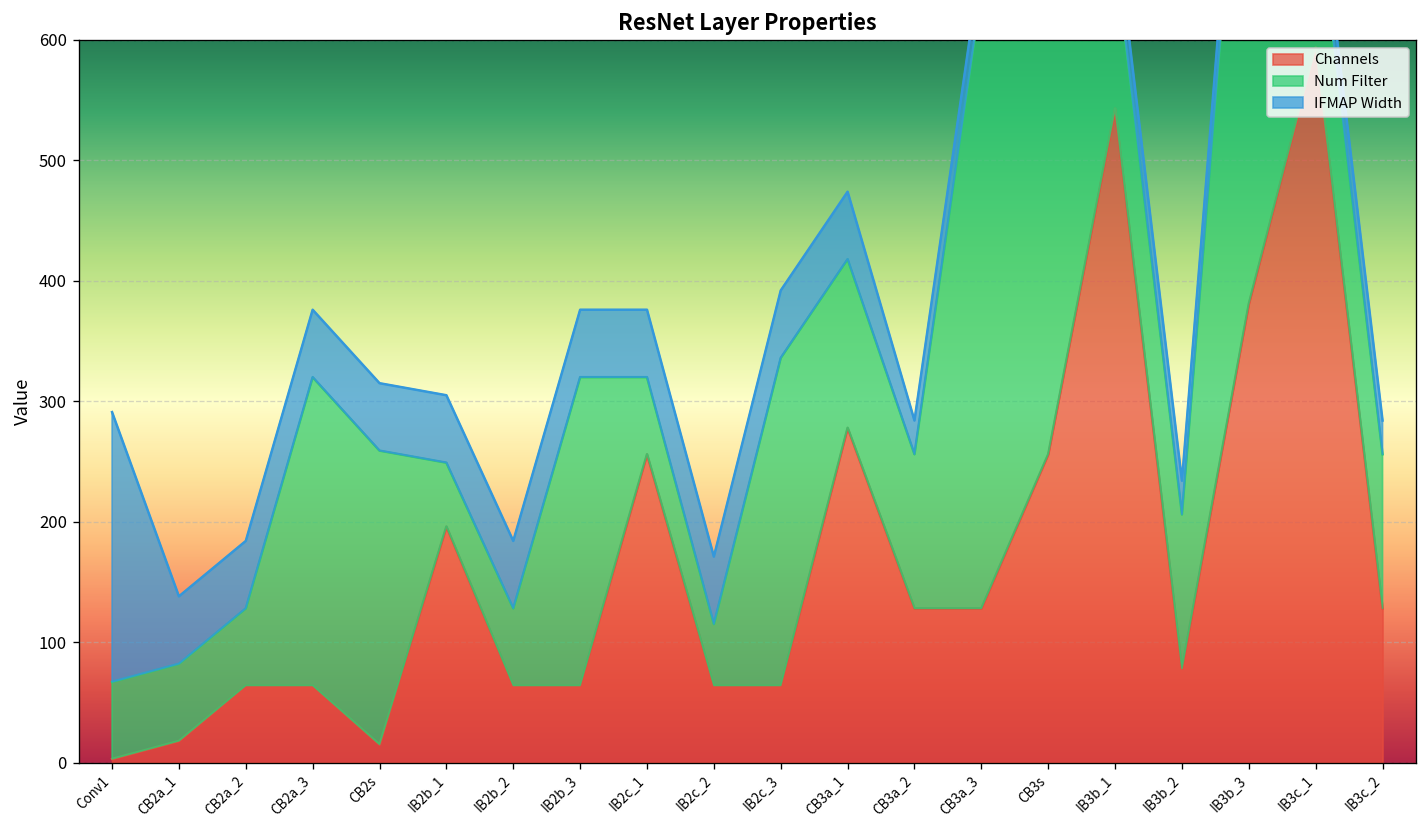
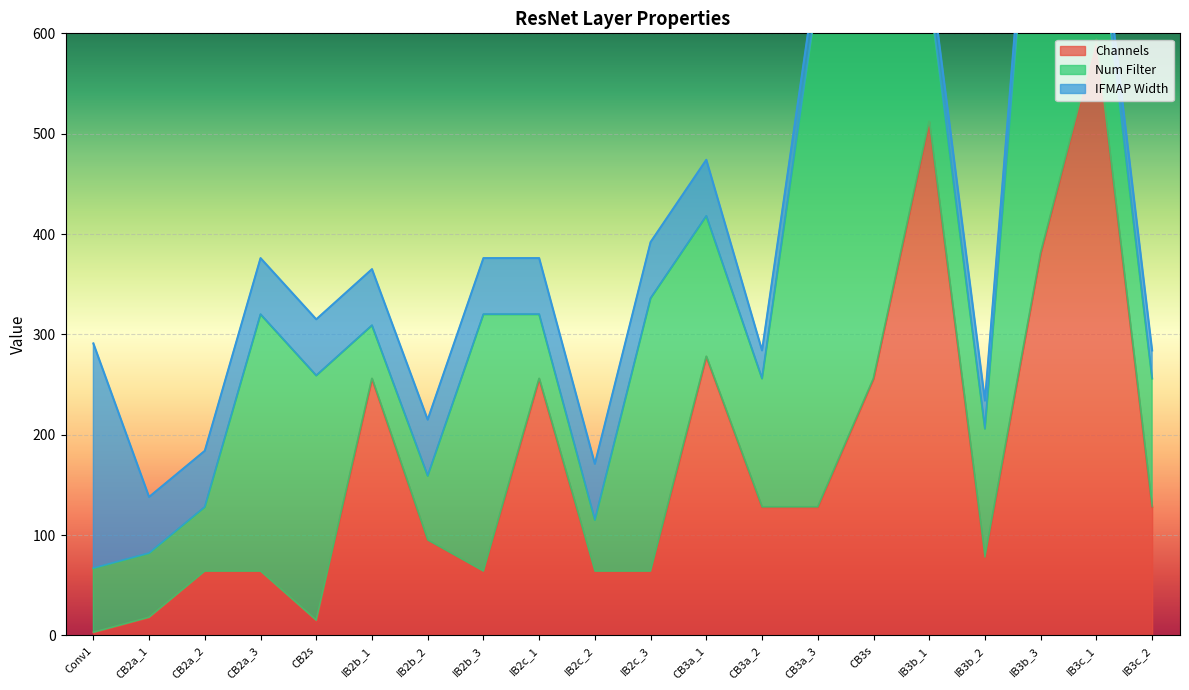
Channels, IB2b_1: 196 -> 256
Channels, IB2b_2: 64 -> 95
Channels, IB3b_1: 543 -> 512
